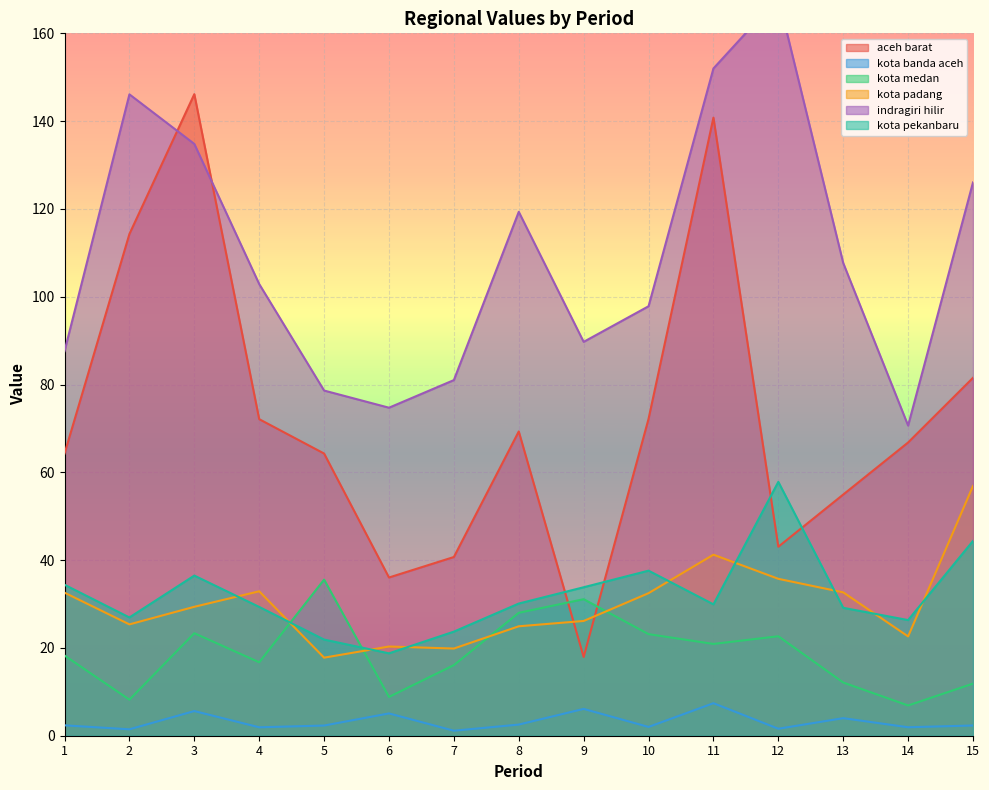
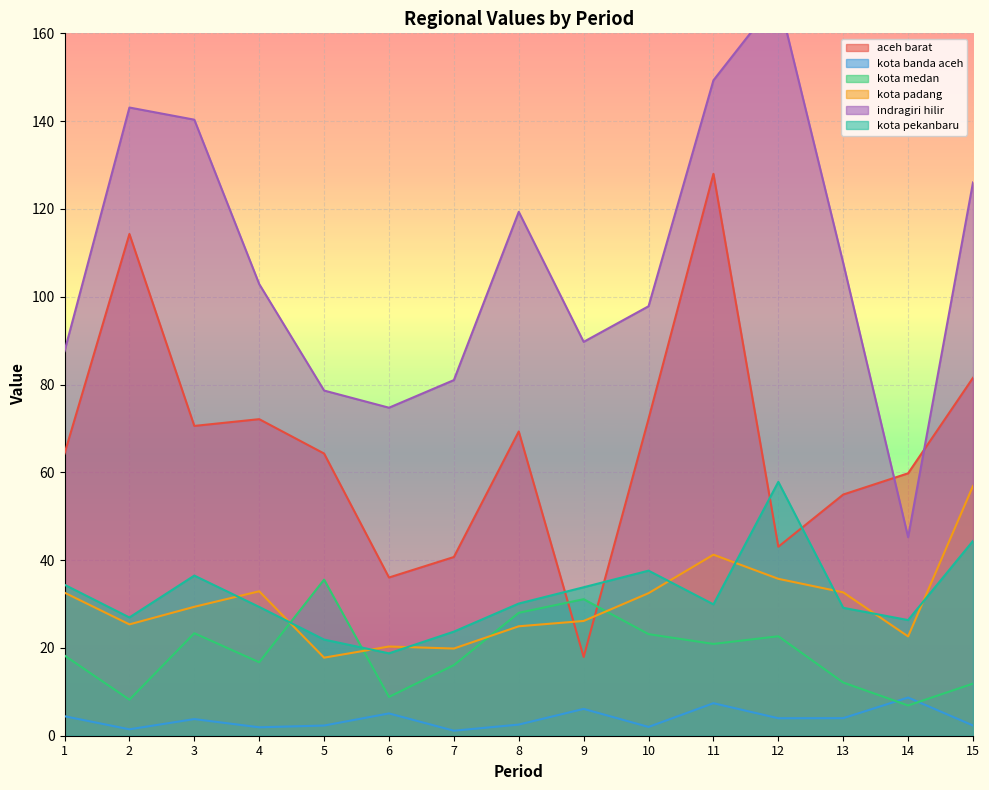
kota banda aceh, 1: 2 -> 4
indragiri hilir, 2: 146 -> 143
aceh barat, 3: 146 -> 71
kota banda aceh, 3: 6 -> 4
indragiri hilir, 3: 135 -> 140
aceh barat, 11: 141 -> 128
indragiri hilir, 11: 152 -> 149
kota banda aceh, 12: 2 -> 4
aceh barat, 14: 67 -> 60
kota banda aceh, 14: 2 -> 9
indragiri hilir, 14: 71 -> 45
